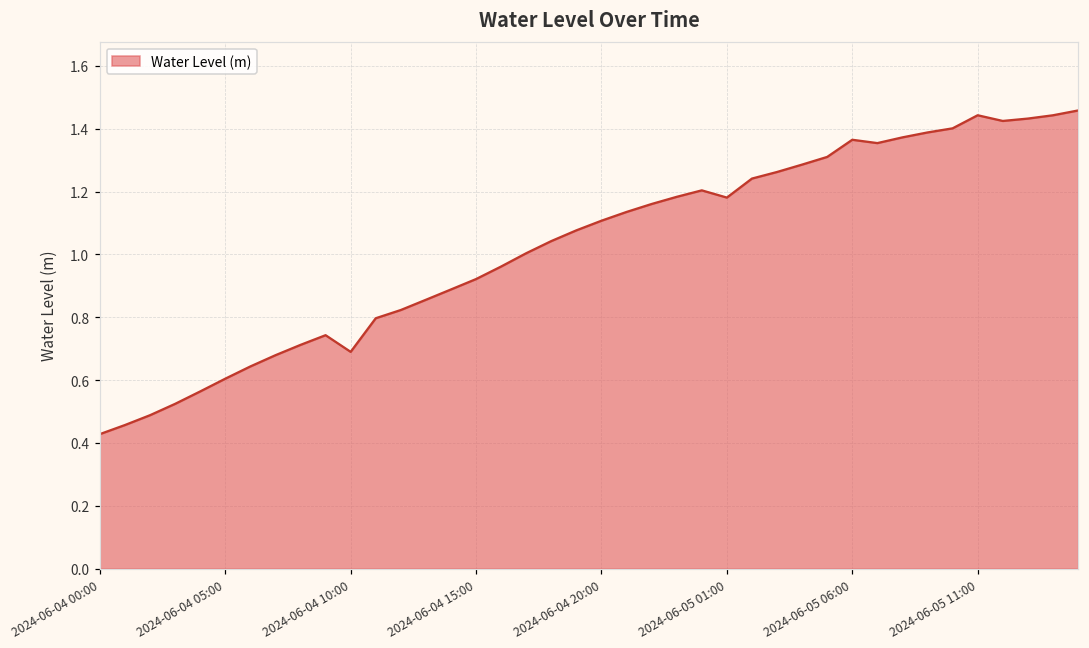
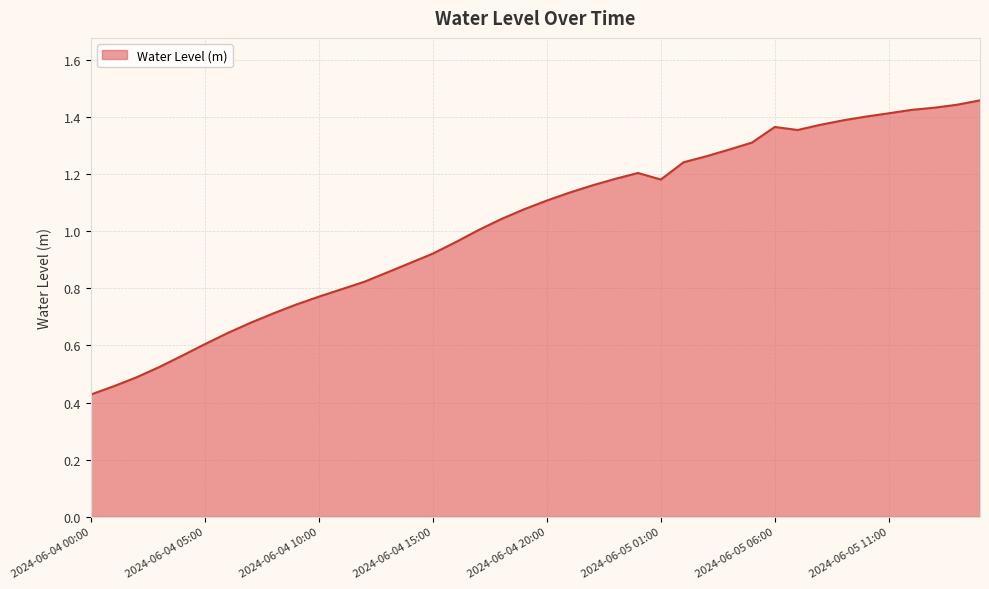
2024-06-04 10:00: 0.69 -> 0.77
2024-06-05 11:00: 1.44 -> 1.41
